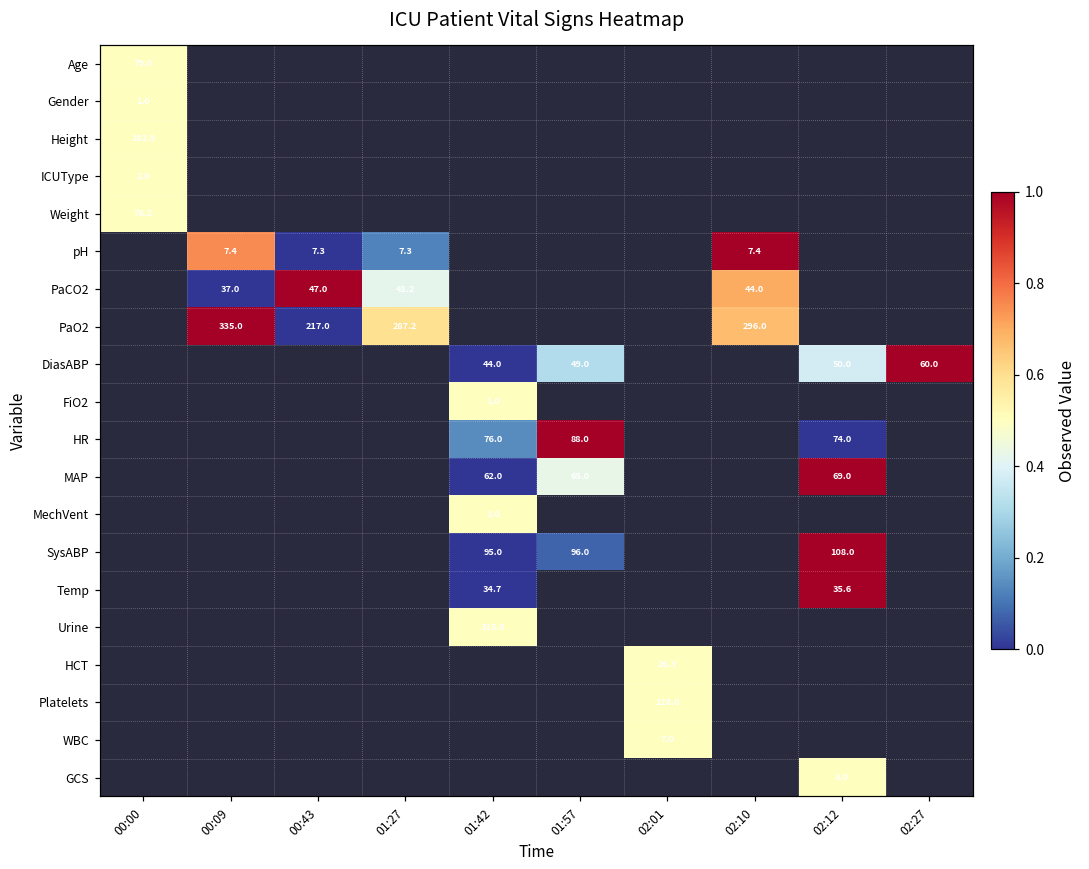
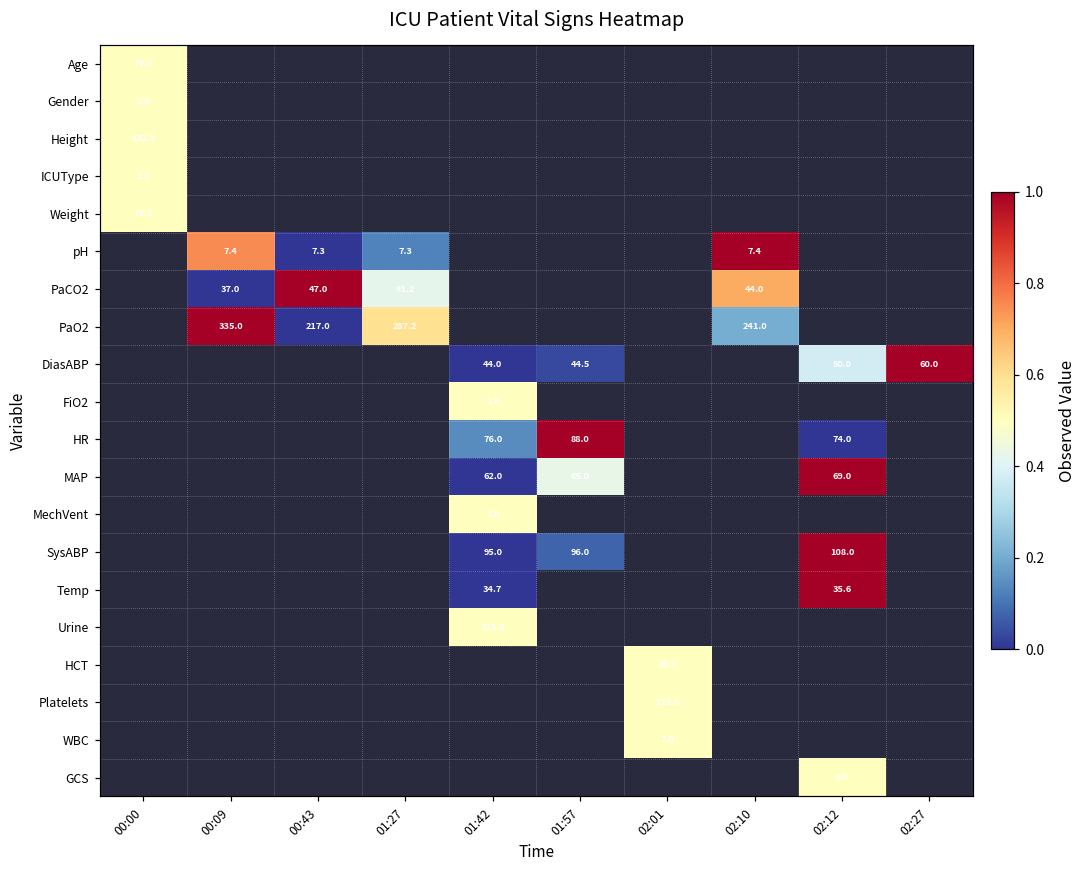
PaO2, 02:10: 296.0 -> 241.0
DiasABP, 01:57: 49.0 -> 44.5
